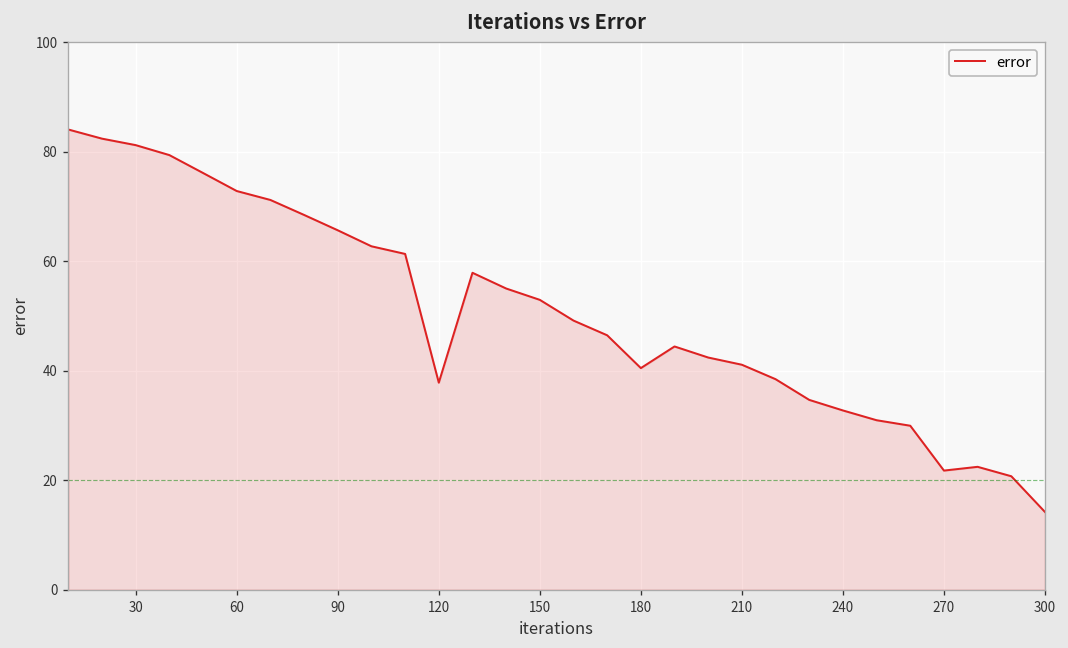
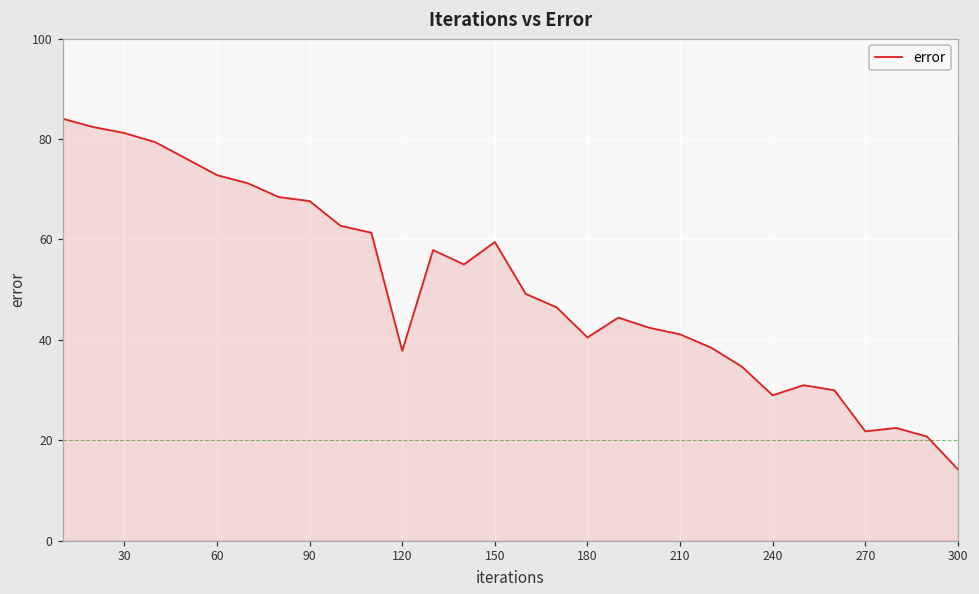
90: 66 -> 68
150: 53 -> 59
240: 33 -> 29
